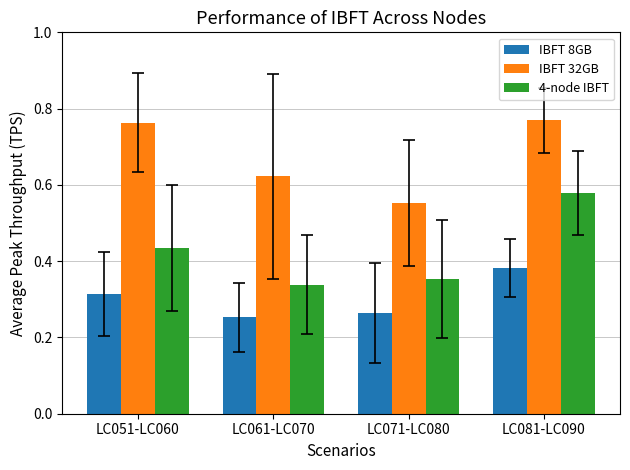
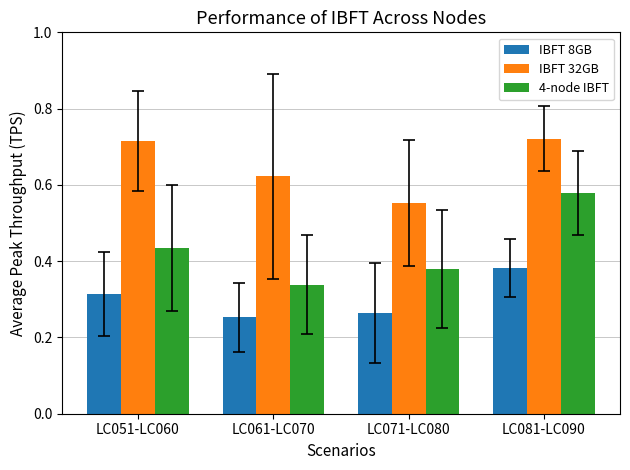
IBFT 32GB, LC051-LC060: 0.76 -> 0.72
4-node IBFT, LC071-LC080: 0.35 -> 0.38
IBFT 32GB, LC081-LC090: 0.77 -> 0.72
